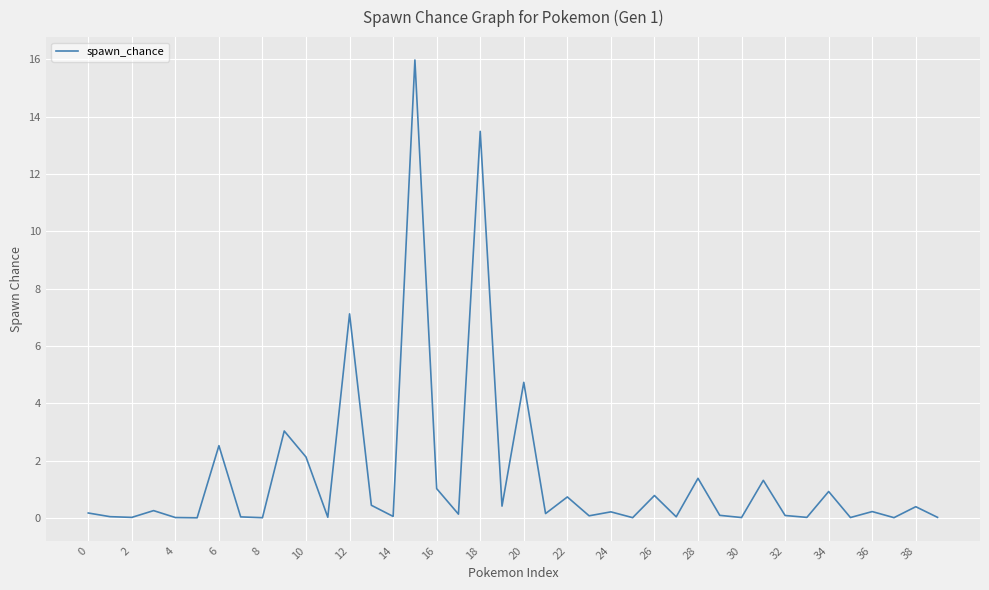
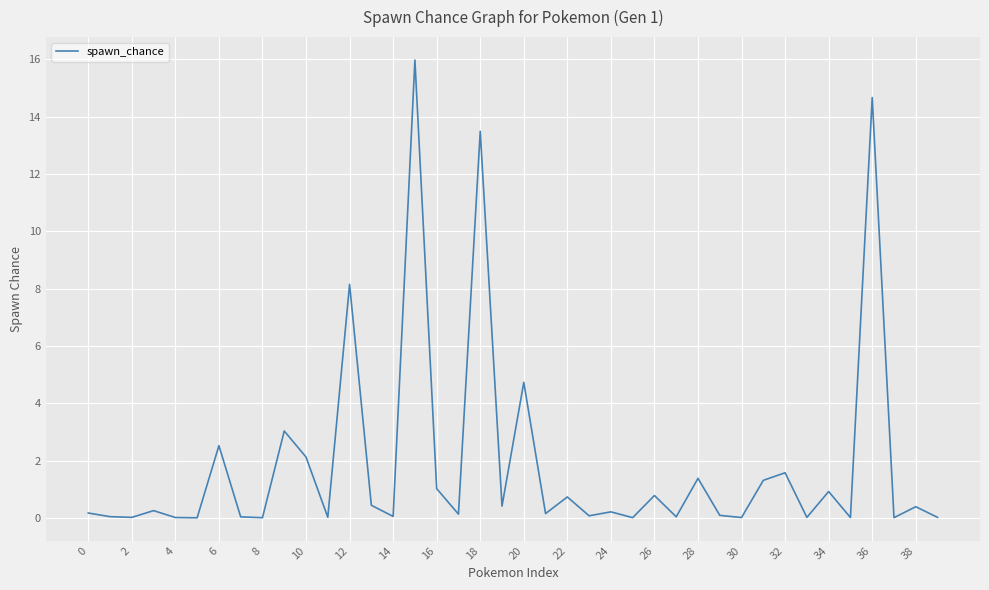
12: 7.1 -> 8.2
32: 0.1 -> 1.6
36: 0.2 -> 14.7
